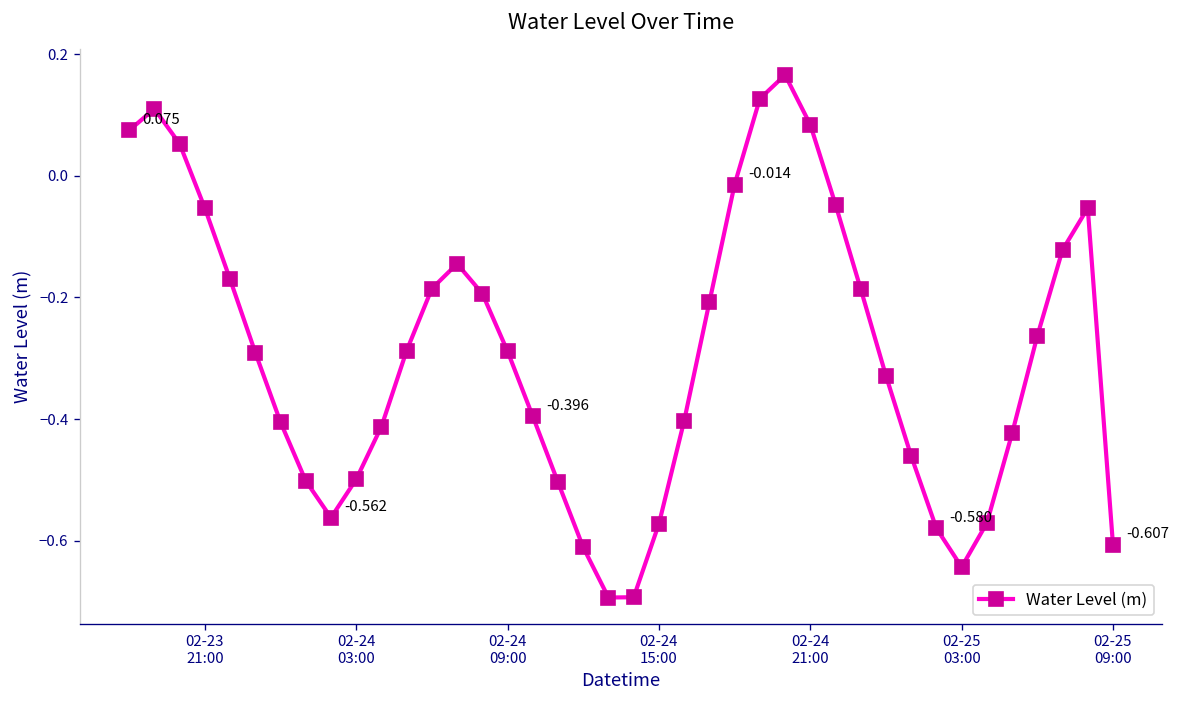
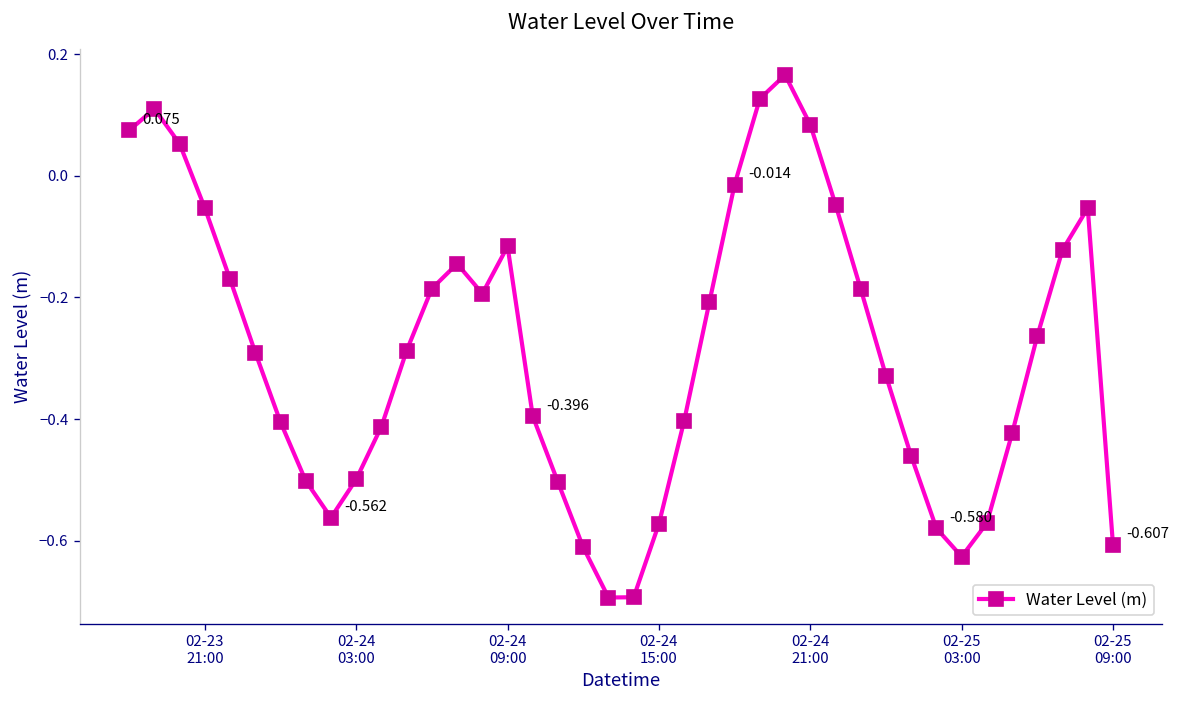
02-24 09:00: -0.29 -> -0.12
02-25 03:00: -0.64 -> -0.63
